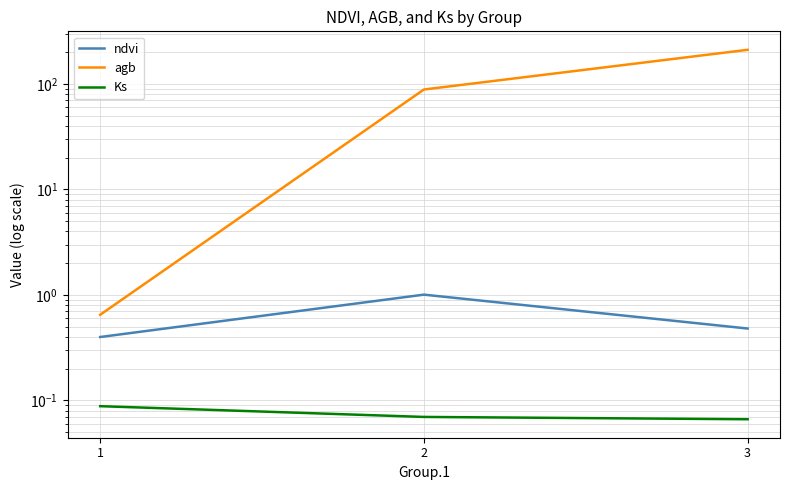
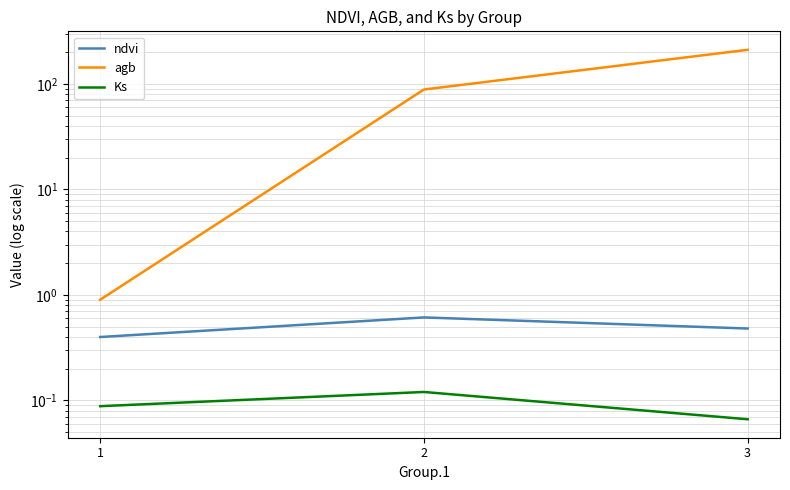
agb, 1: 0.6 -> 0.9
ndvi, 2: 1.0 -> 0.6
Ks, 2: 0.07 -> 0.12
